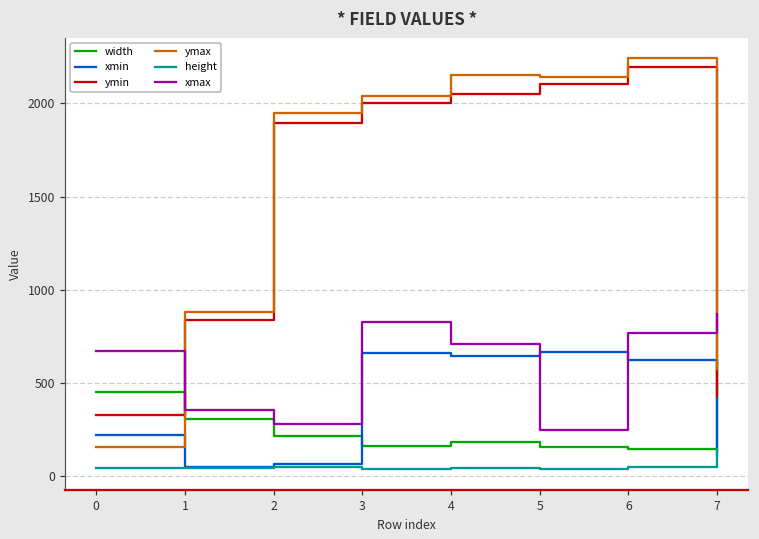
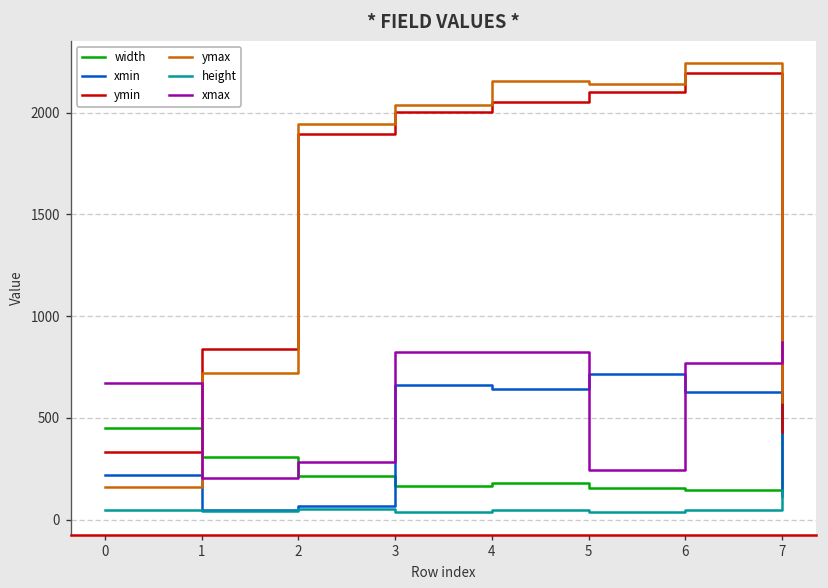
ymax, 1: 880 -> 720
xmax, 1: 360 -> 200
xmax, 4: 710 -> 830
xmin, 5: 670 -> 710
